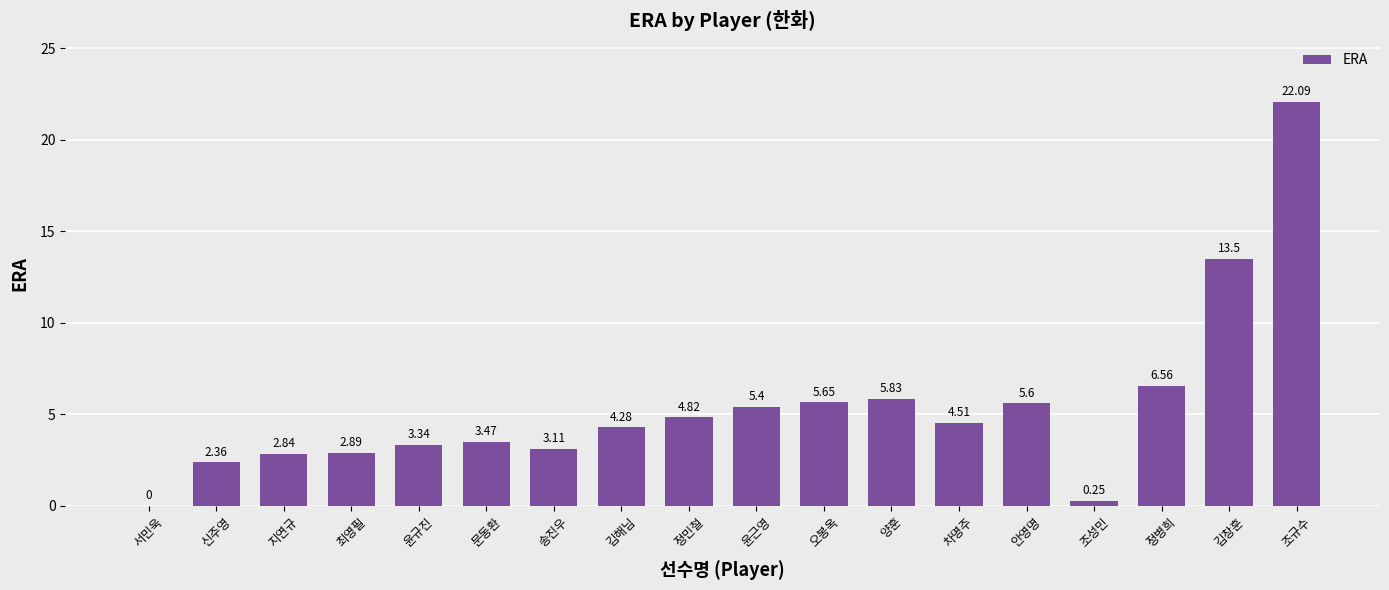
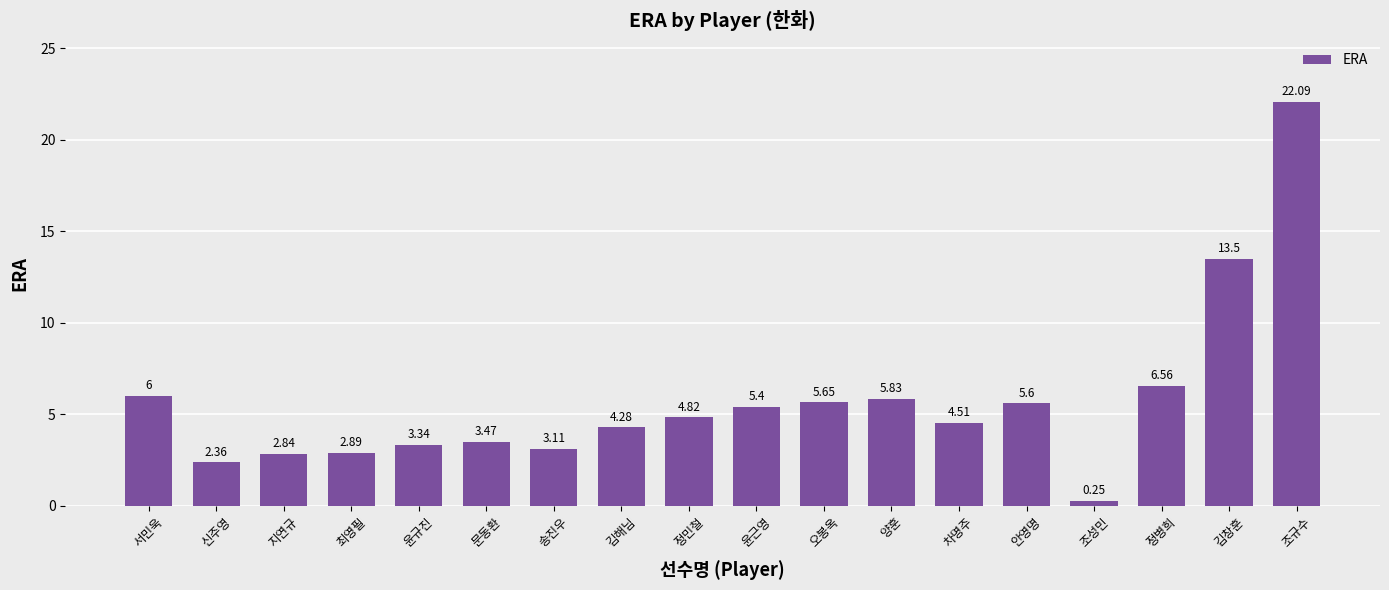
서민욱: 0 -> 6
